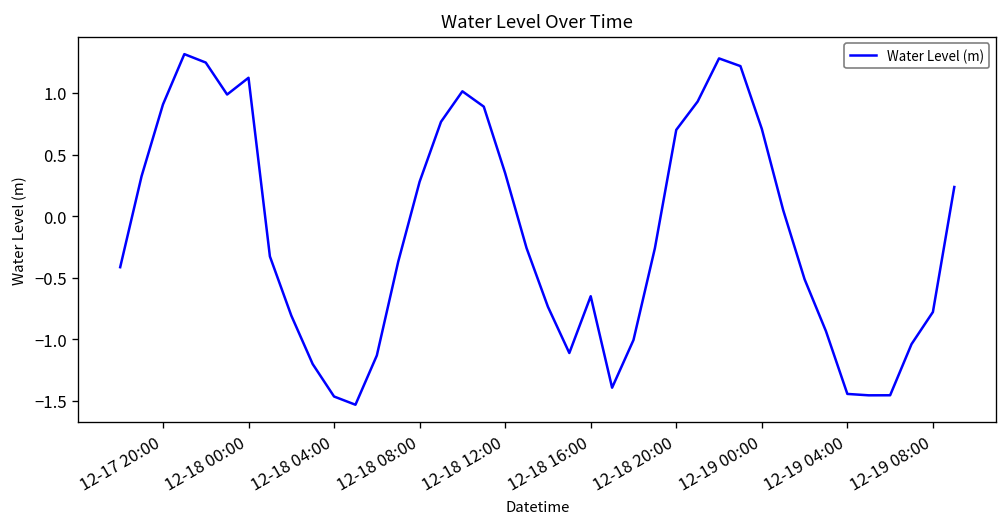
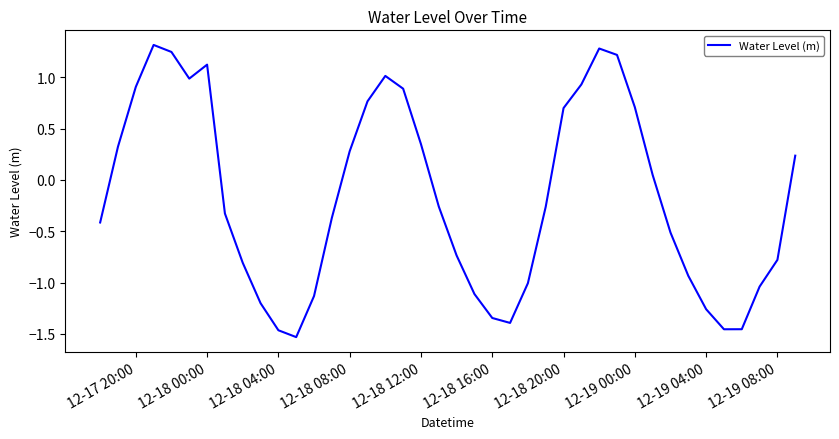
12-18 16:00: -0.65 -> -1.34
12-19 04:00: -1.44 -> -1.26
